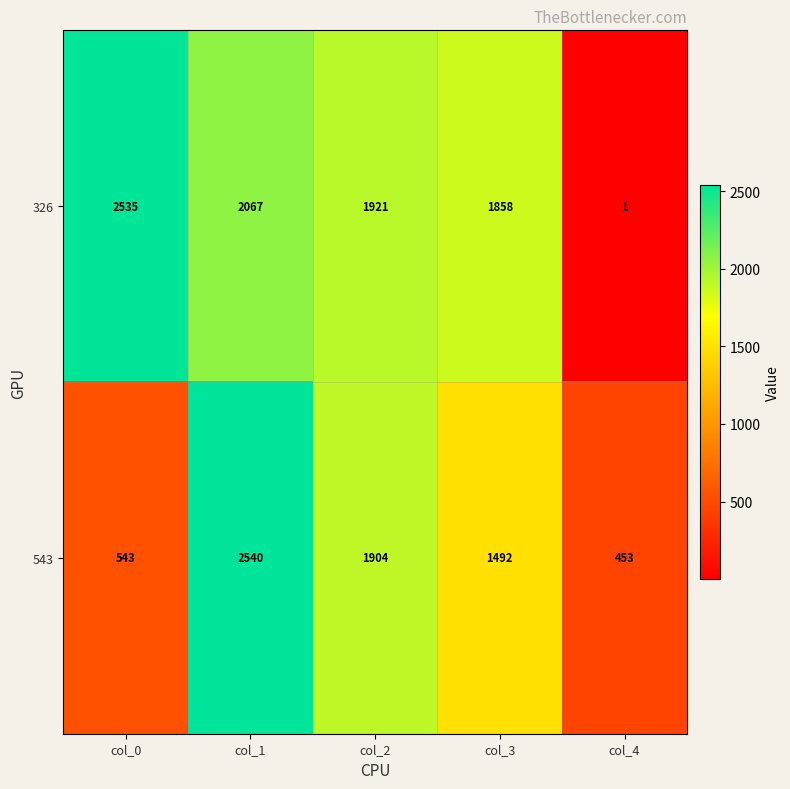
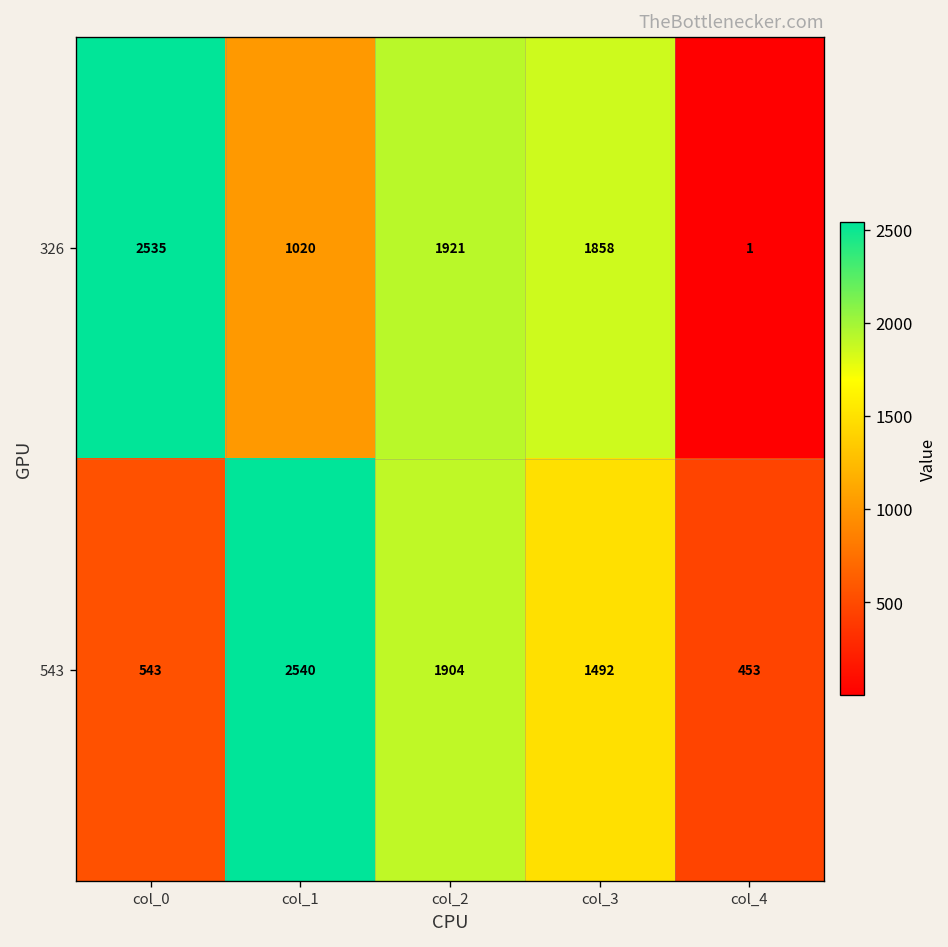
326, col_1: 2067 -> 1020
